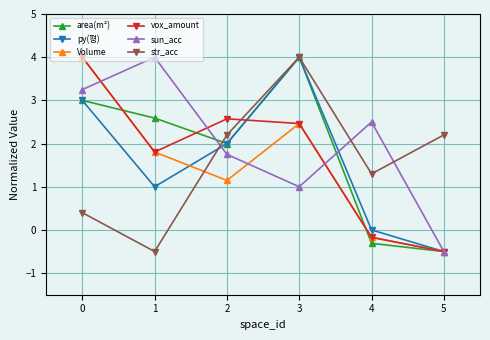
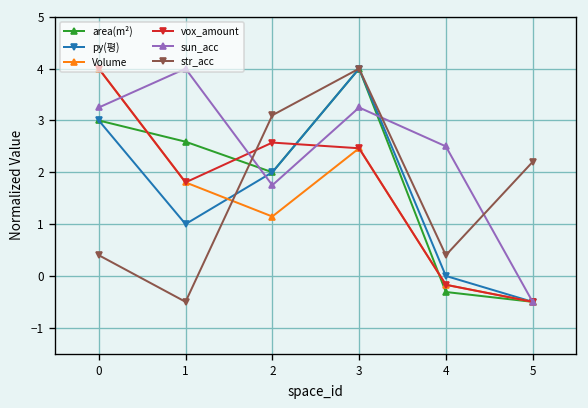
str_acc, 2: 2.2 -> 3.1
sun_acc, 3: 1.0 -> 3.2
str_acc, 4: 1.3 -> 0.4
